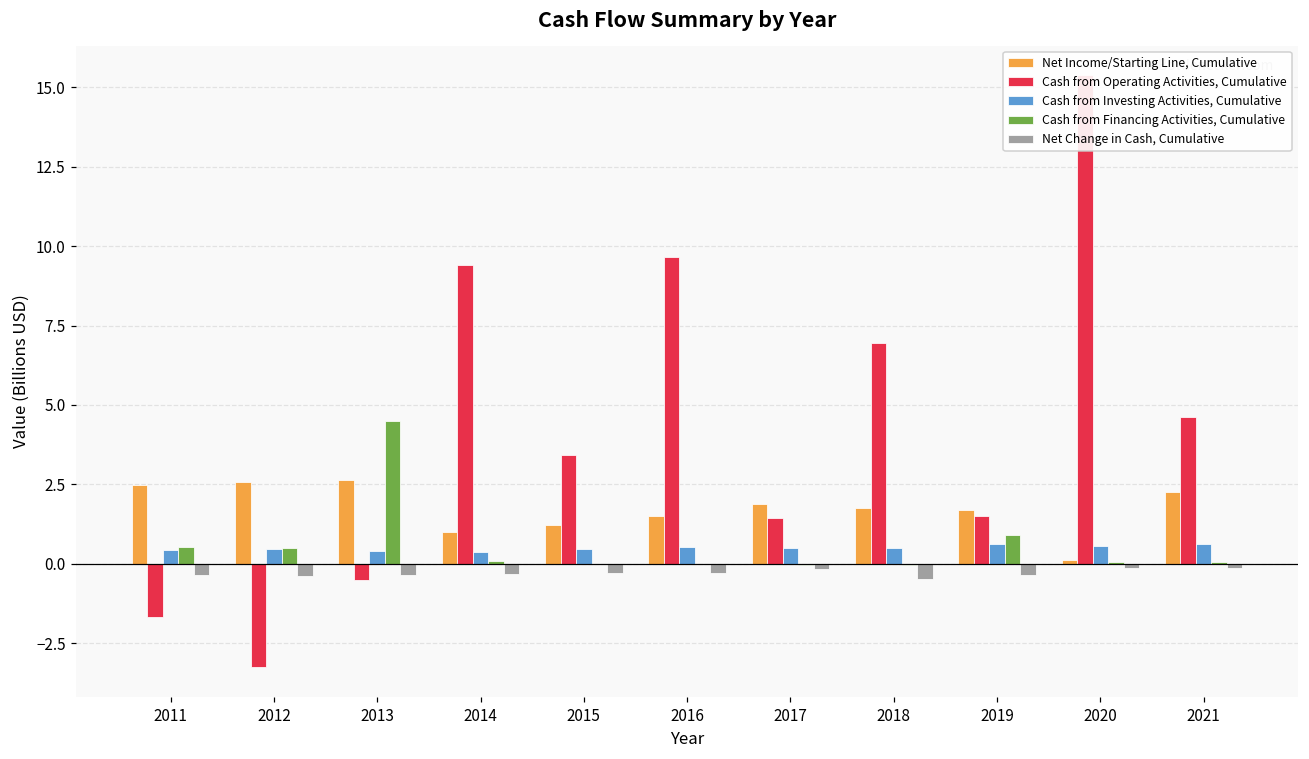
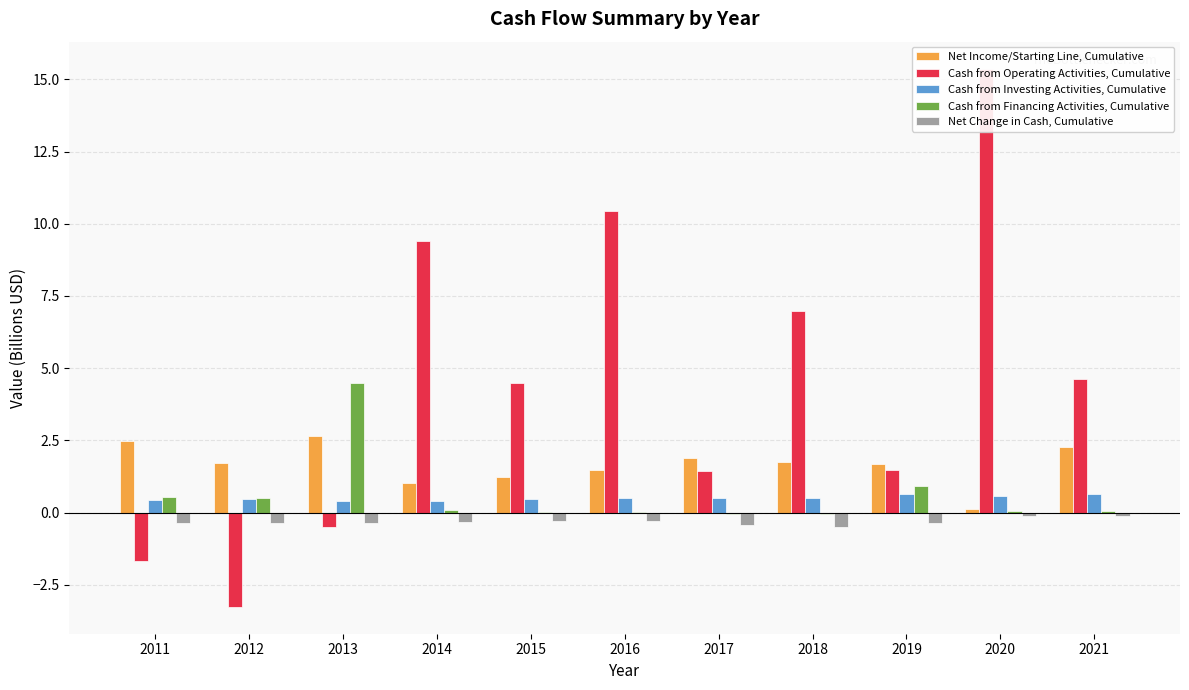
Net Income/Starting Line, Cumulative, 2012: 2.6 -> 1.7
Cash from Operating Activities, Cumulative, 2015: 3.4 -> 4.5
Cash from Operating Activities, Cumulative, 2016: 9.6 -> 10.5
Net Change in Cash, Cumulative, 2017: -0.2 -> -0.4
